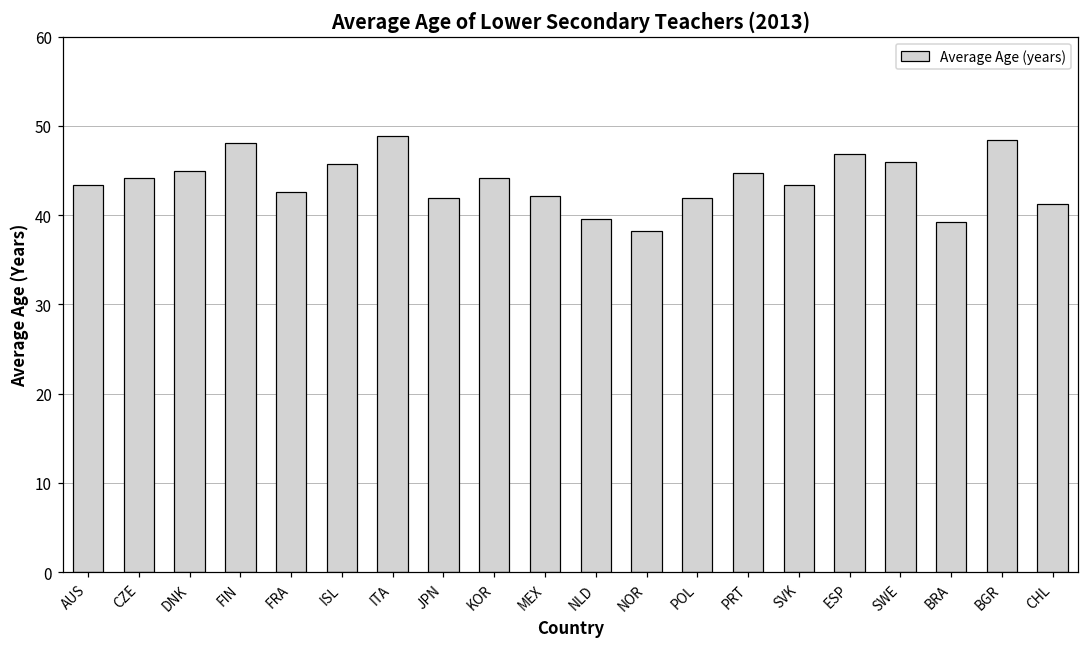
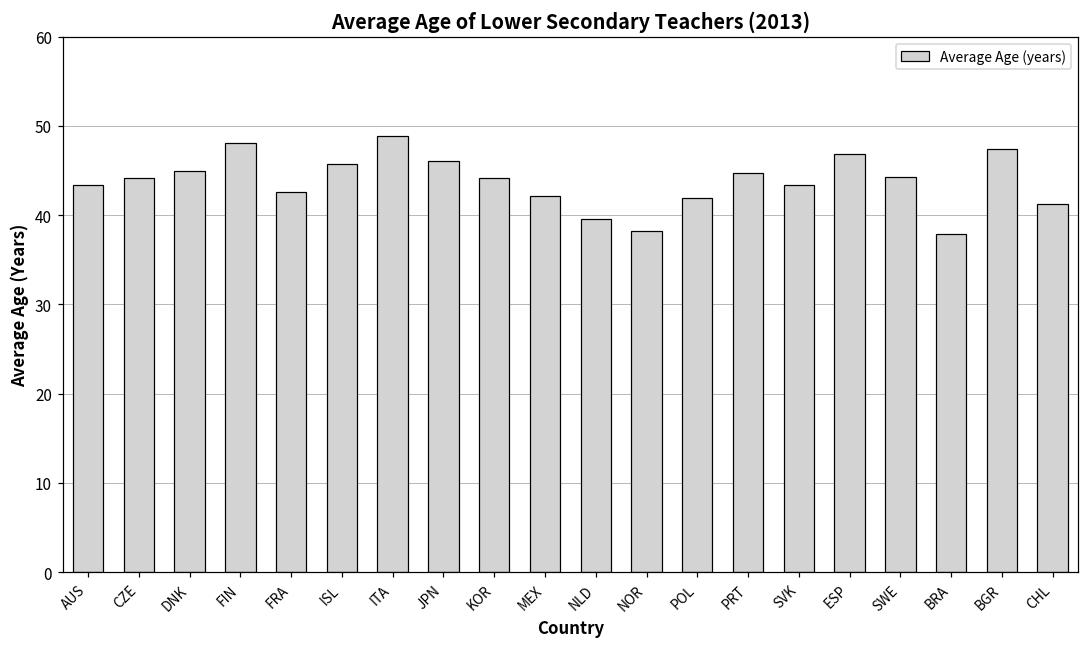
JPN: 42 -> 46
SWE: 46 -> 44
BRA: 39 -> 38
BGR: 48 -> 47
